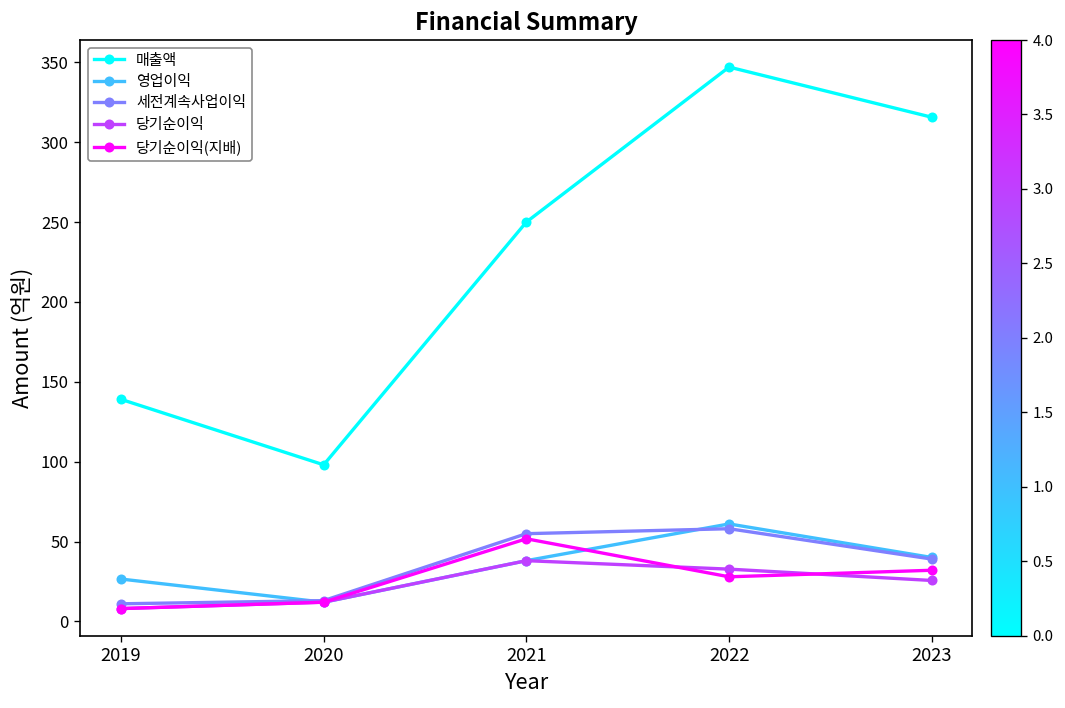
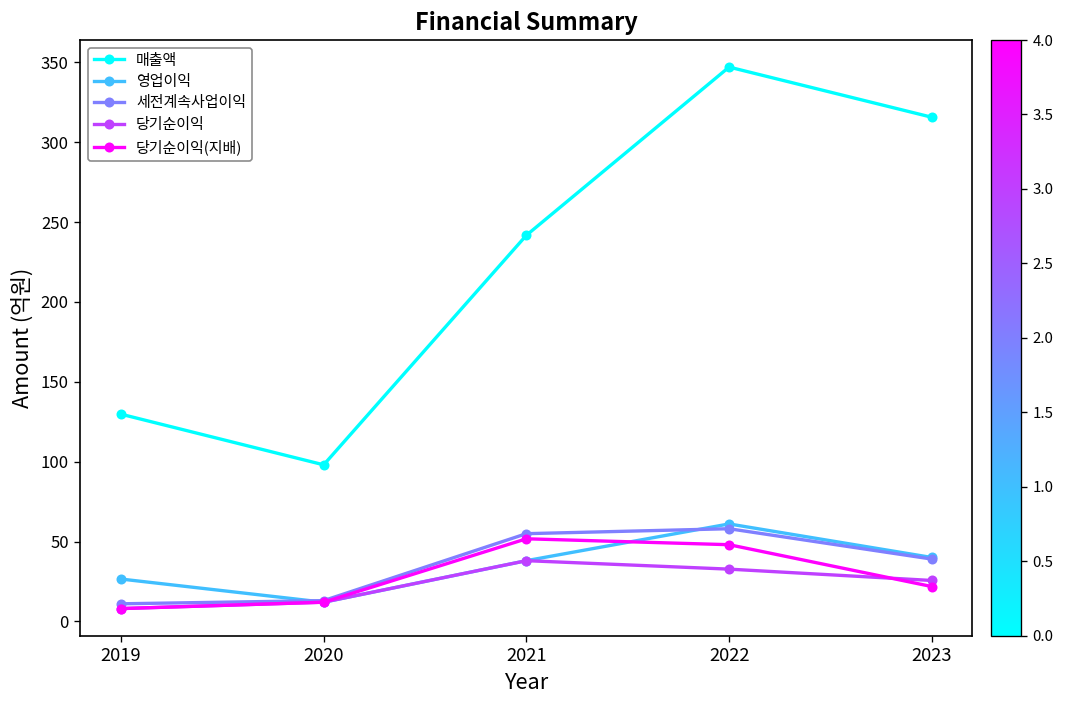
매출액, 2019: 139 -> 130
매출액, 2021: 250 -> 242
당기순이익(지배), 2022: 28 -> 48
당기순이익(지배), 2023: 32 -> 22
